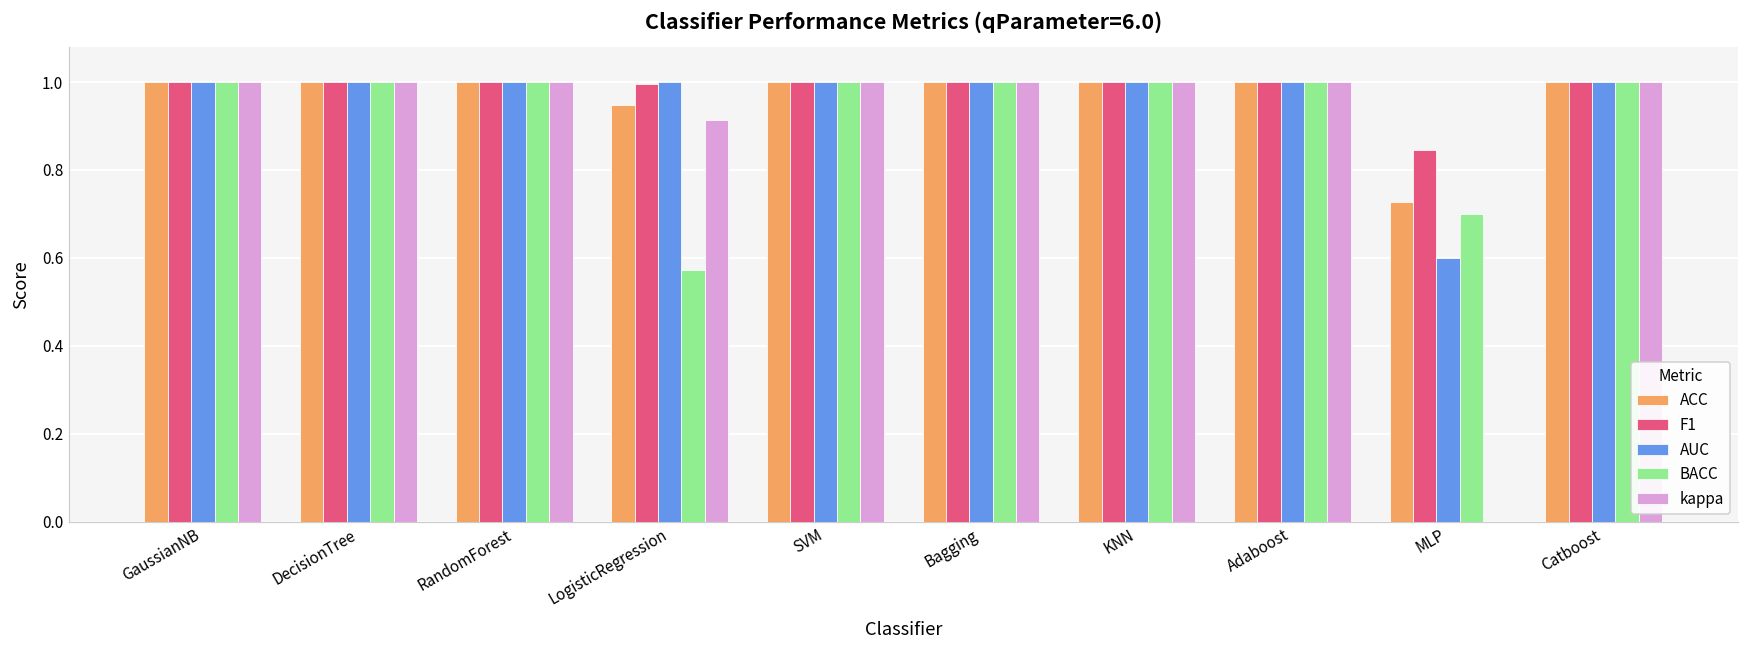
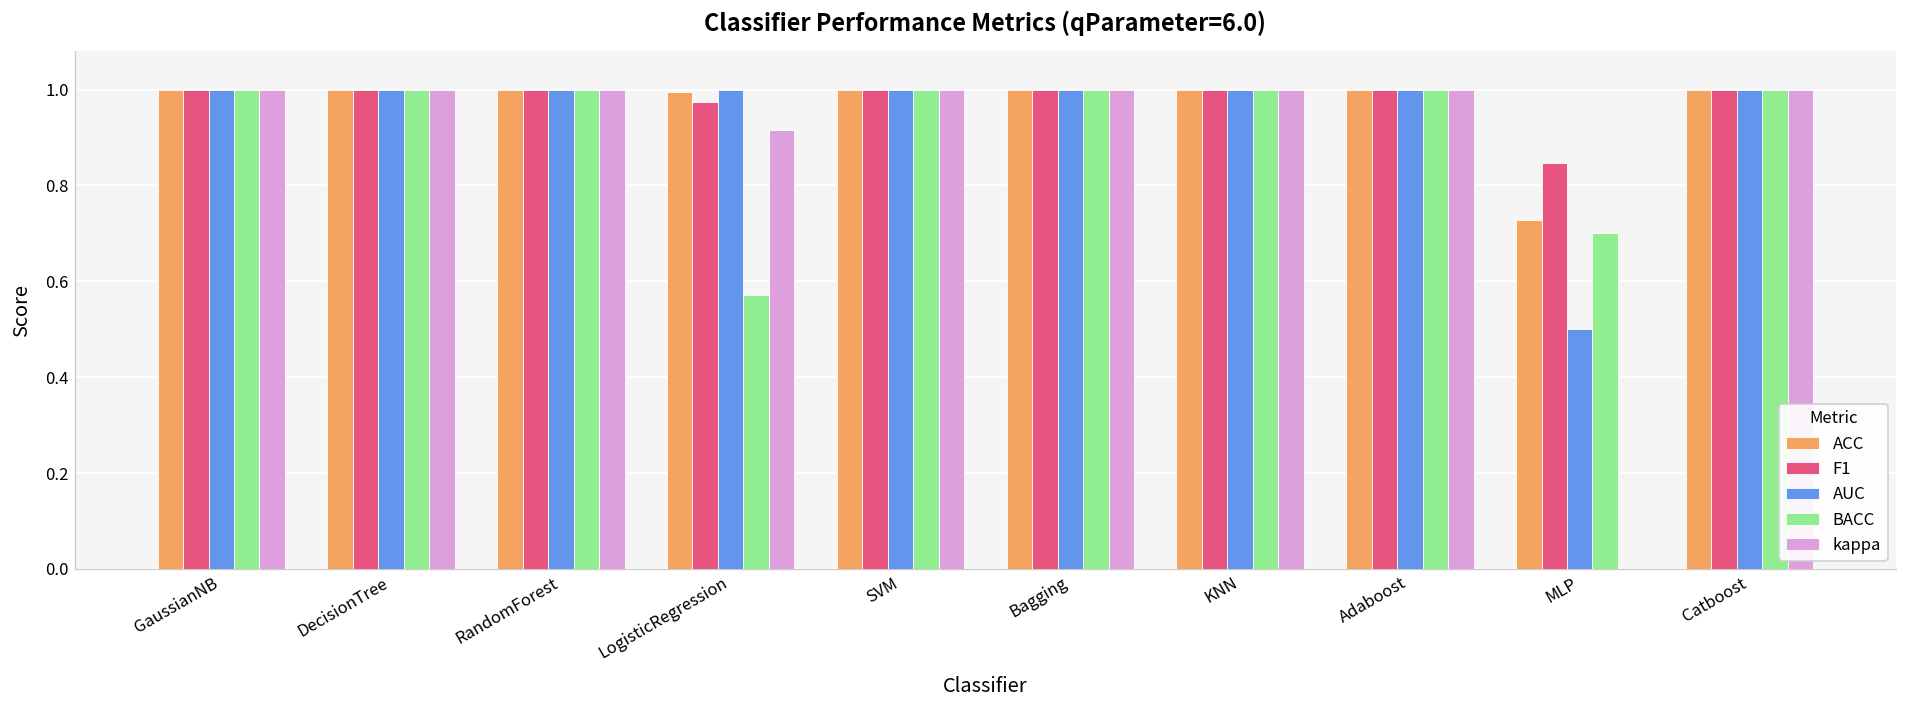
ACC, LogisticRegression: 0.95 -> 0.99
F1, LogisticRegression: 1.00 -> 0.97
AUC, MLP: 0.6 -> 0.5
